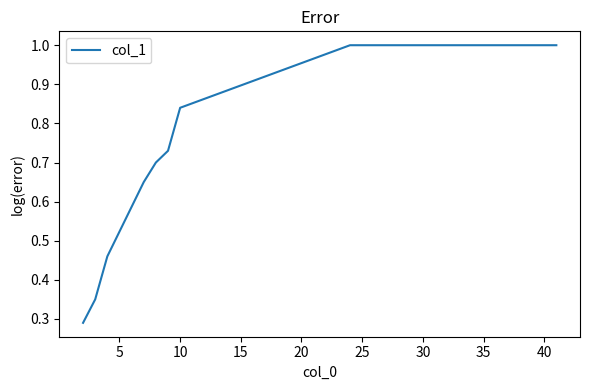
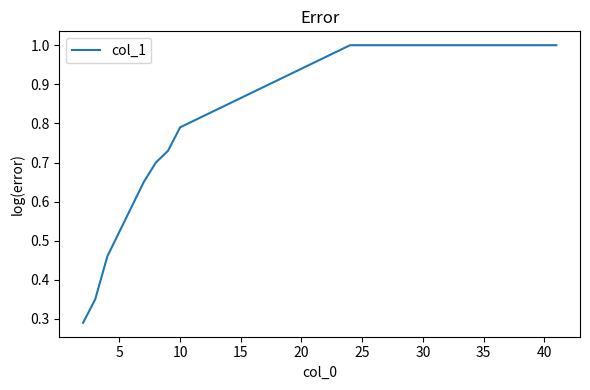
10: 0.84 -> 0.79
